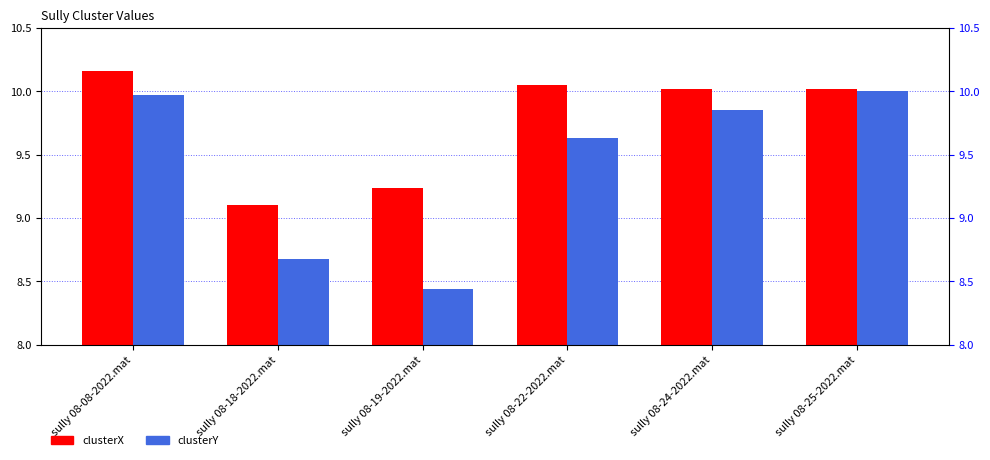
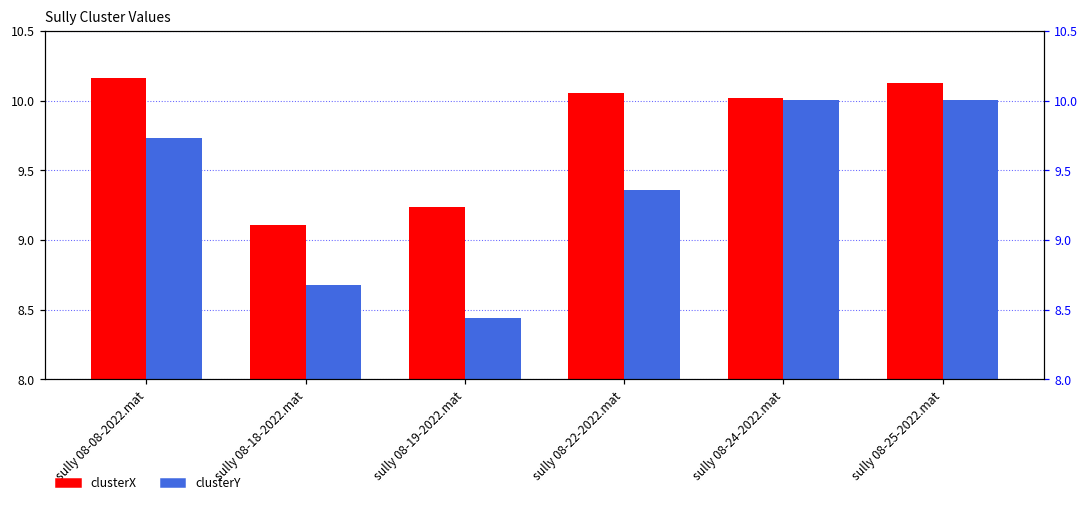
clusterY, sully 08-08-2022.mat: 9.97 -> 9.73
clusterY, sully 08-22-2022.mat: 9.63 -> 9.36
clusterY, sully 08-24-2022.mat: 9.85 -> 10.00
clusterX, sully 08-25-2022.mat: 10.02 -> 10.12
